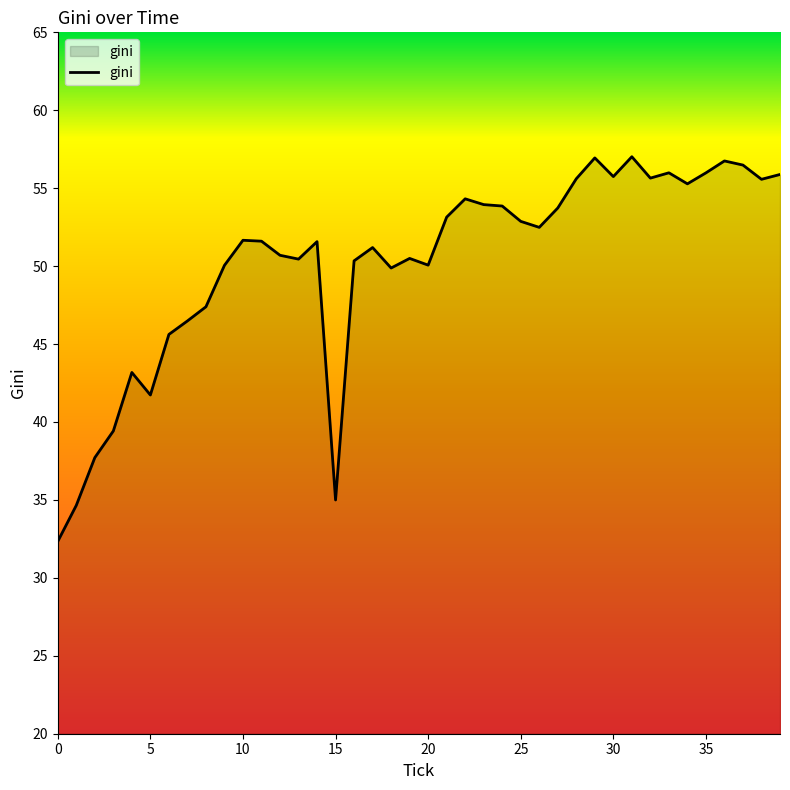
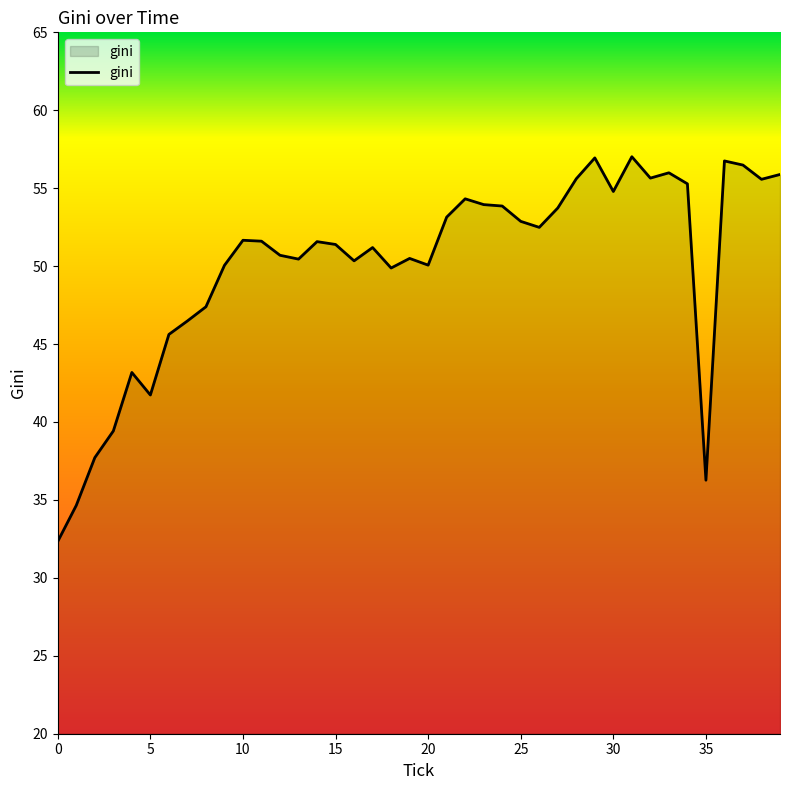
15: 35.0 -> 51.4
30: 55.7 -> 54.8
35: 56.0 -> 36.3
